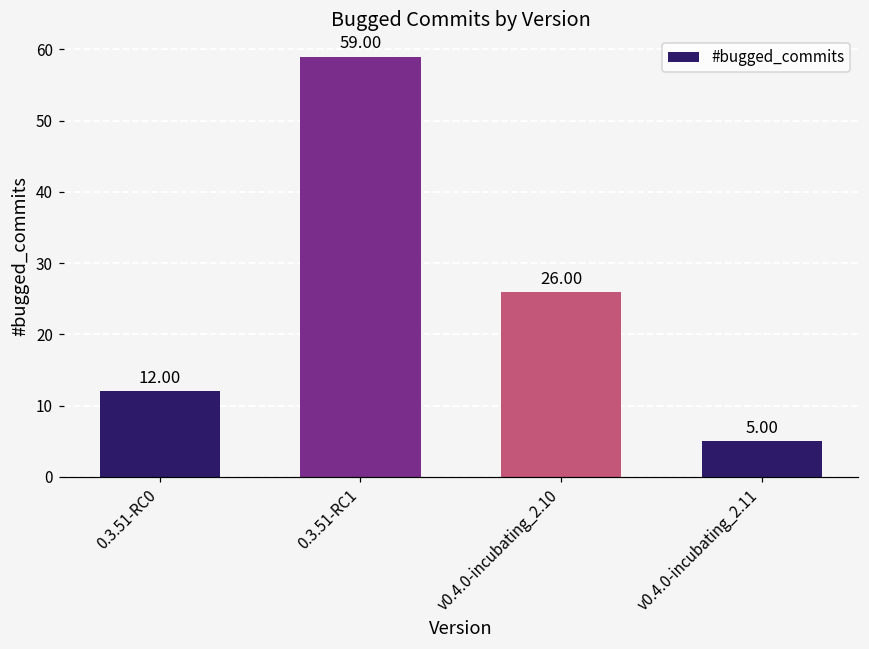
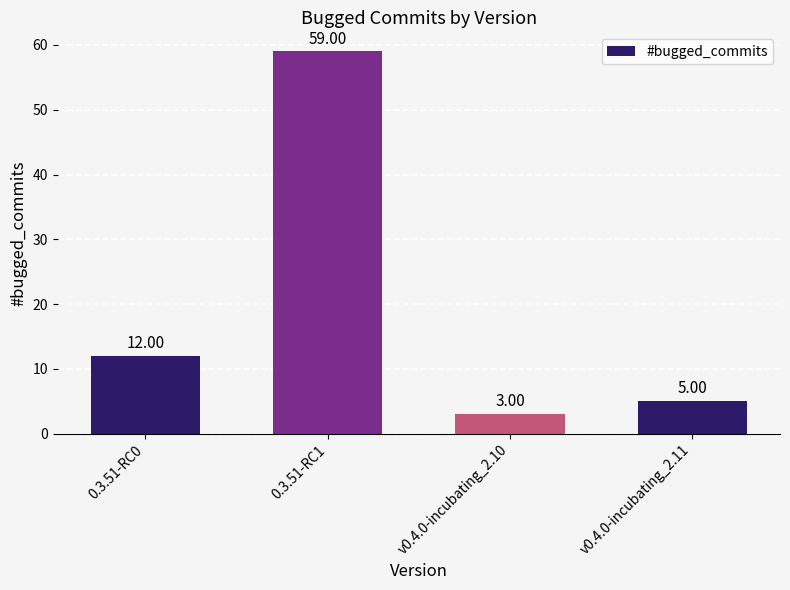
v0.4.0-incubating_2.10: 26.00 -> 3.00
